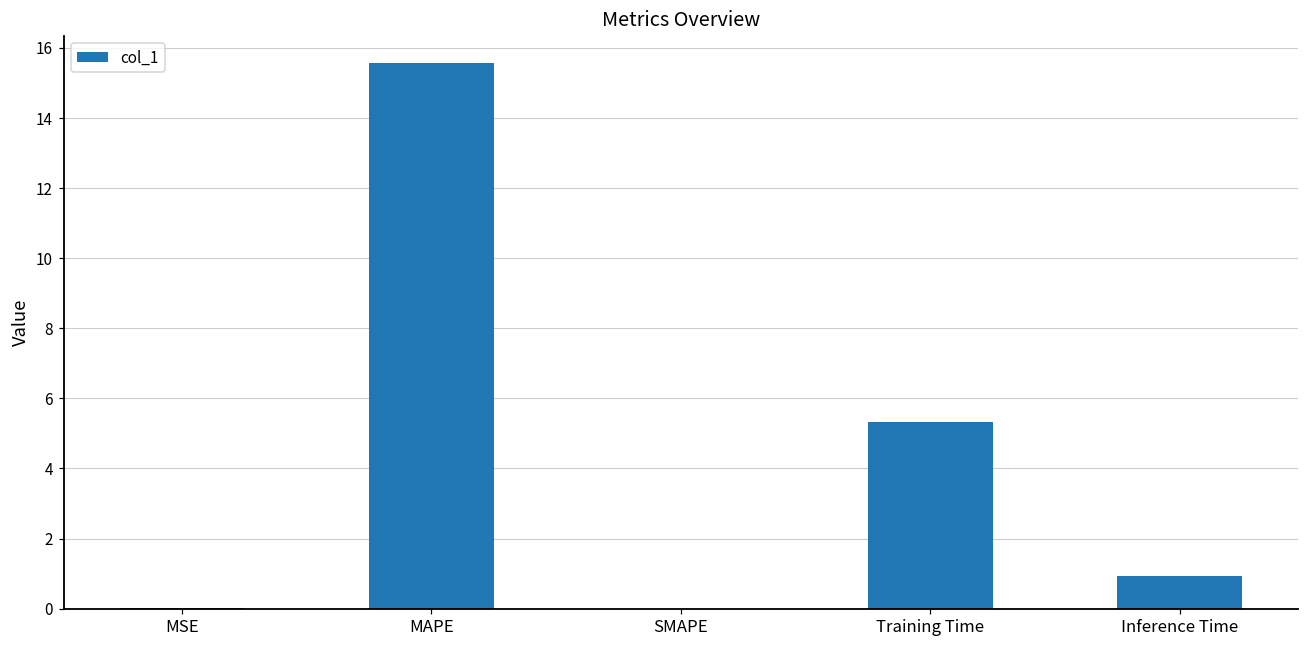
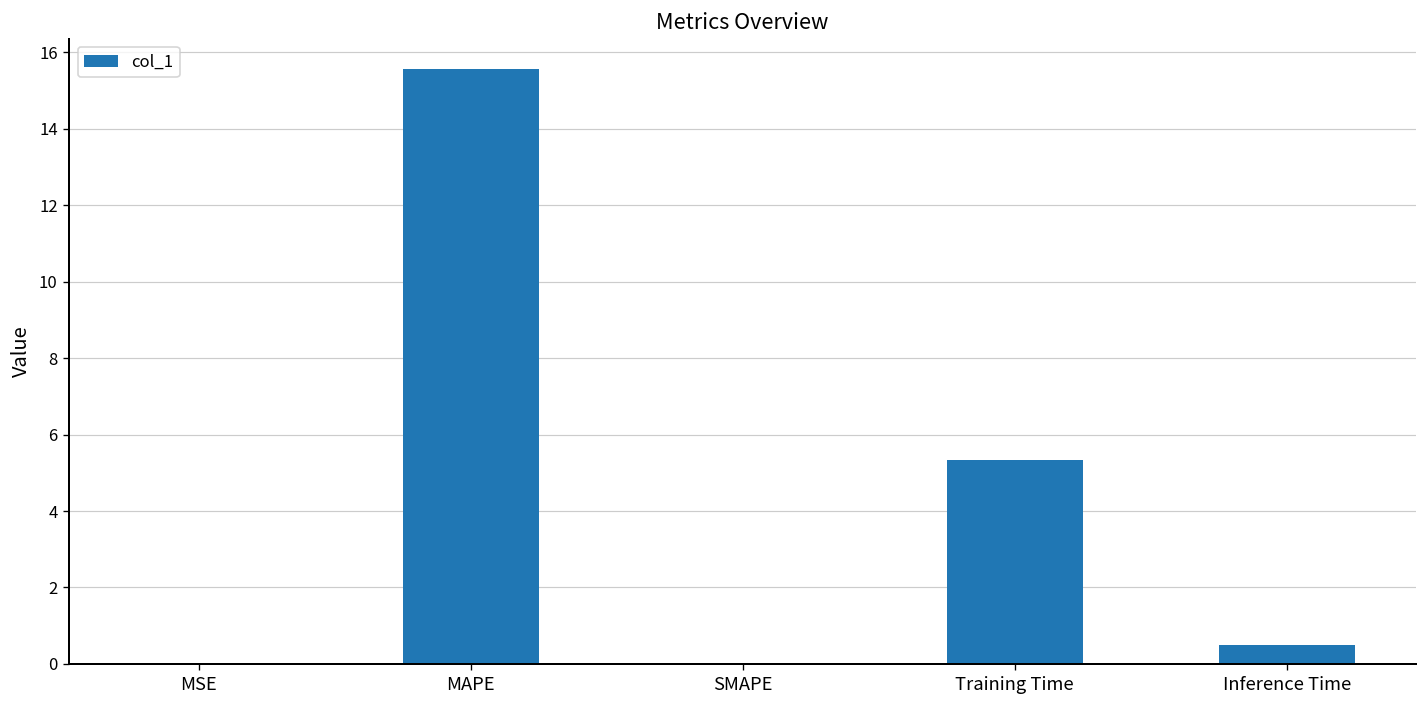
Inference Time: 0.9 -> 0.5
